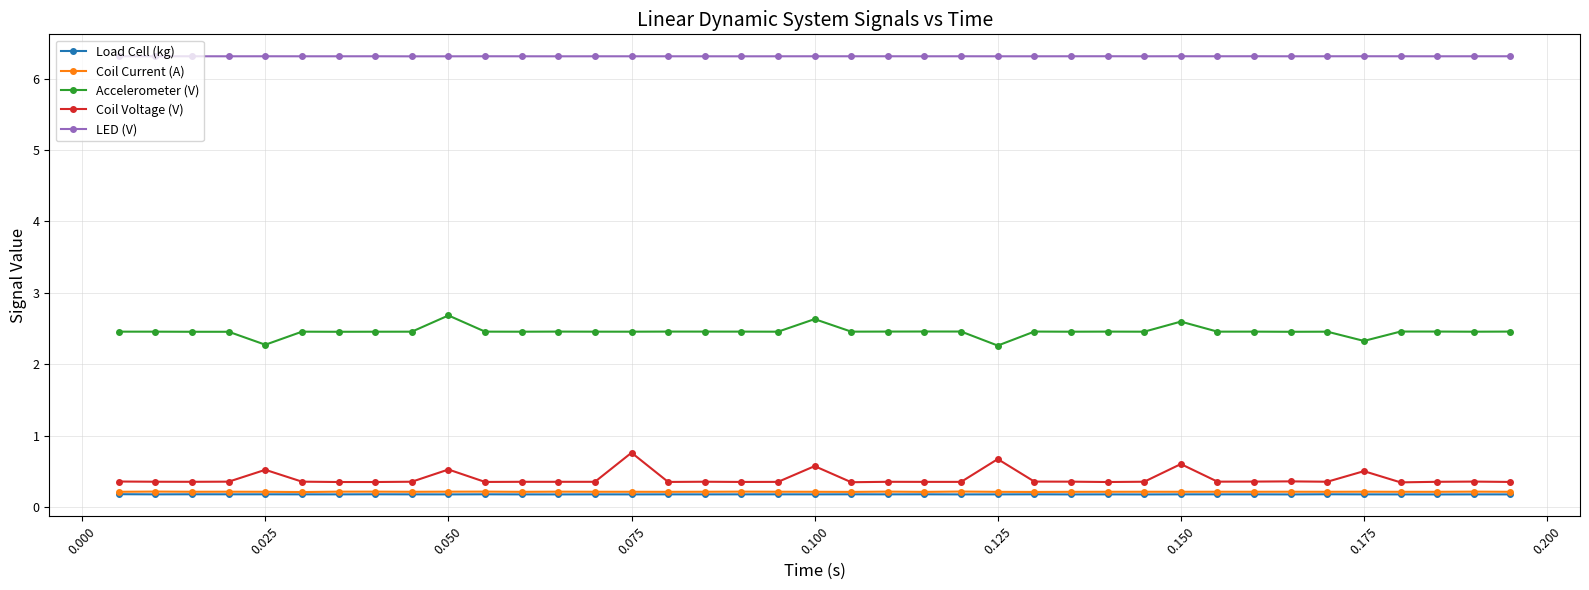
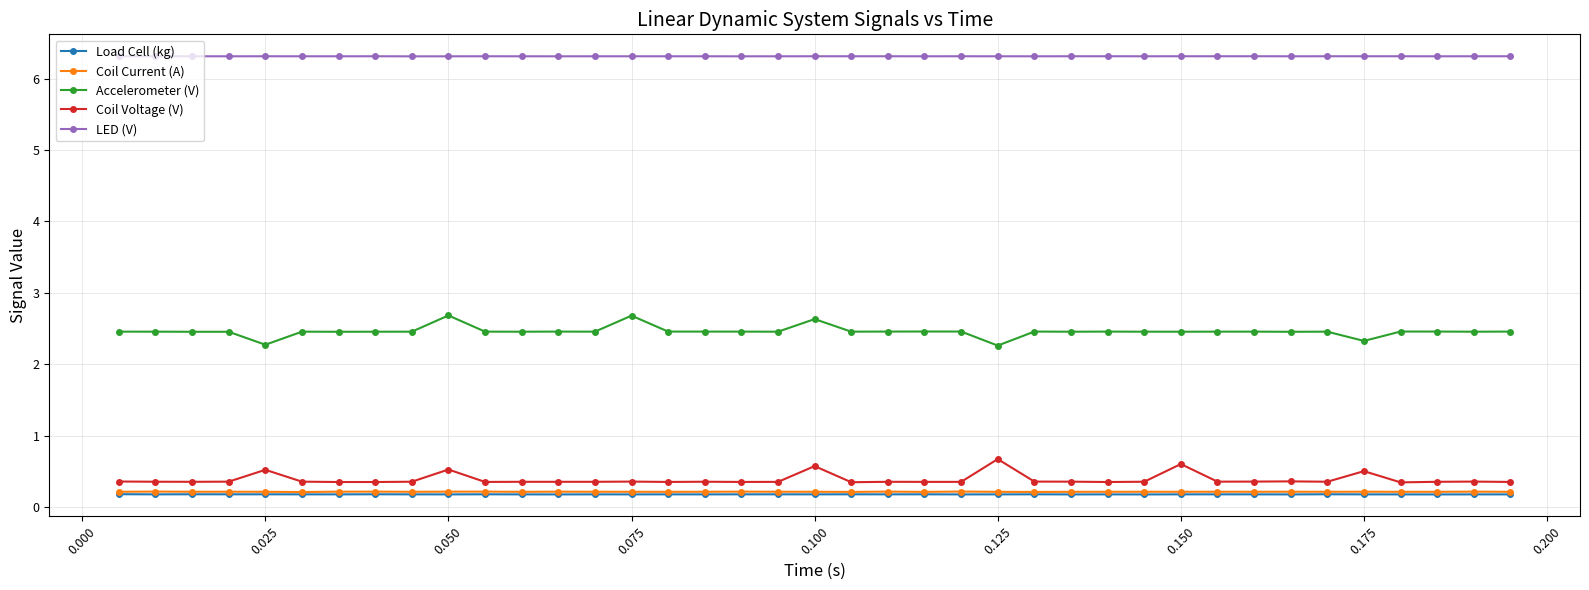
Accelerometer (V), 0.075: 2.5 -> 2.7
Coil Voltage (V), 0.075: 0.8 -> 0.4
Accelerometer (V), 0.150: 2.6 -> 2.5
